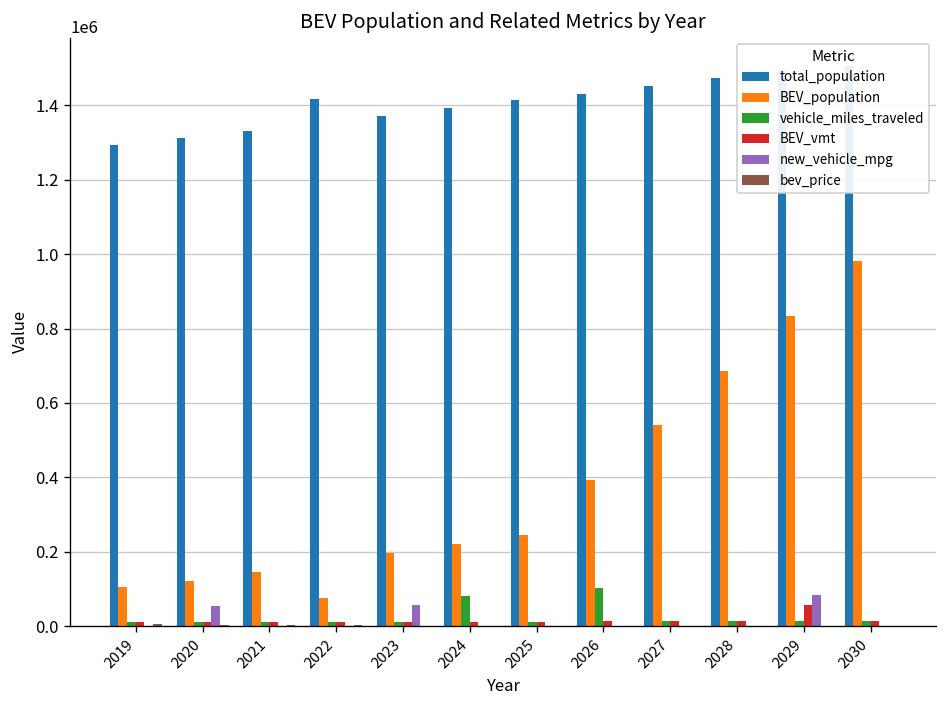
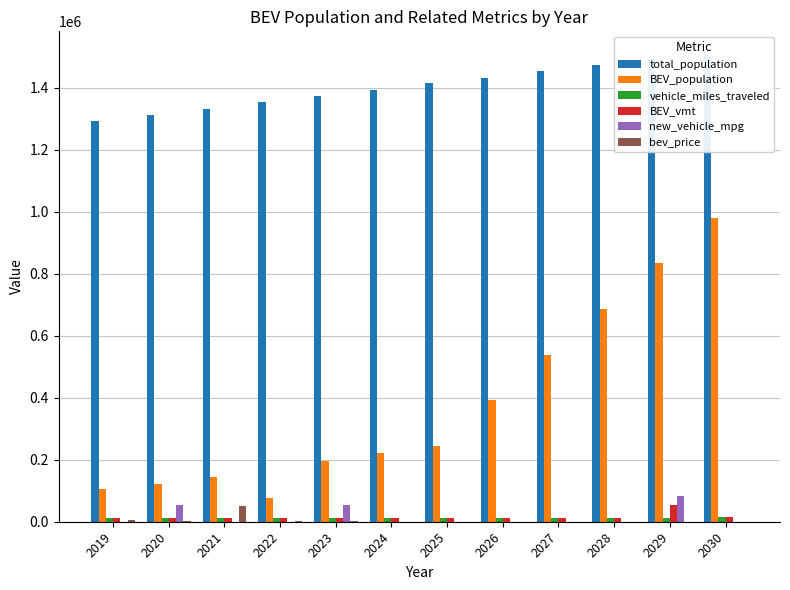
bev_price, 2021: 0 -> 50000
total_population, 2022: 1420000 -> 1350000
vehicle_miles_traveled, 2024: 80000 -> 10000
vehicle_miles_traveled, 2026: 100000 -> 10000
